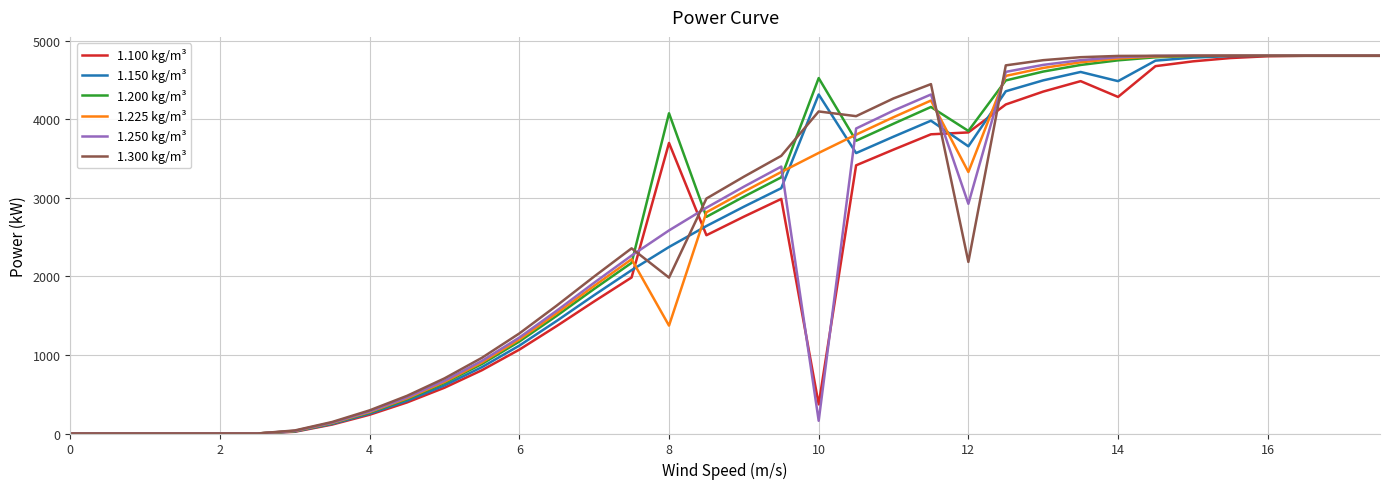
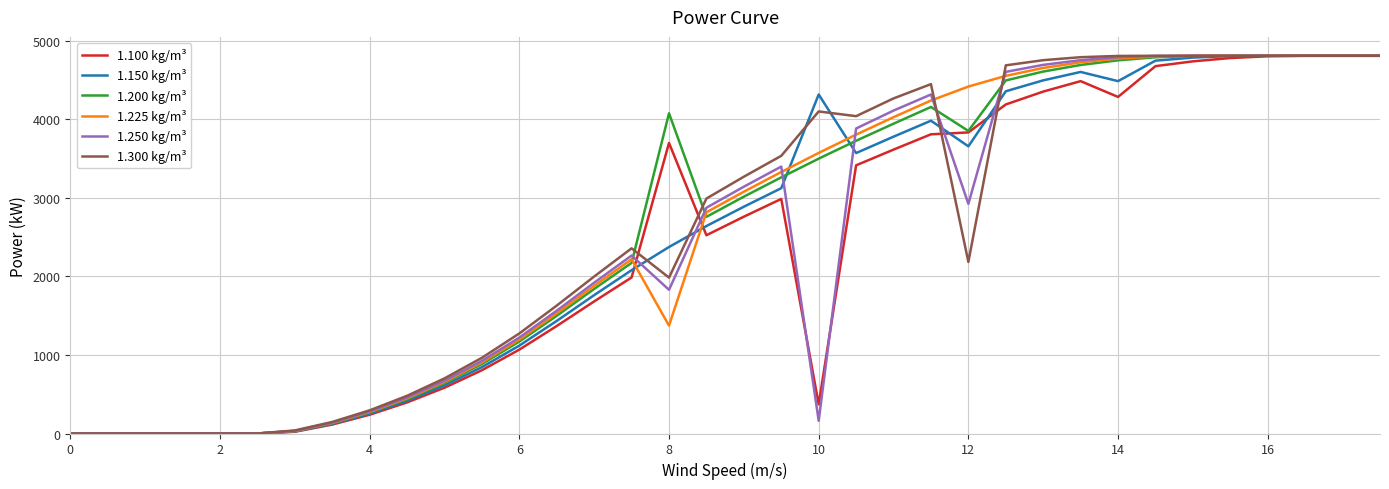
1.250 kg/m³, 8: 2600 -> 1800
1.200 kg/m³, 10: 4500 -> 3500
1.225 kg/m³, 12: 3300 -> 4400
